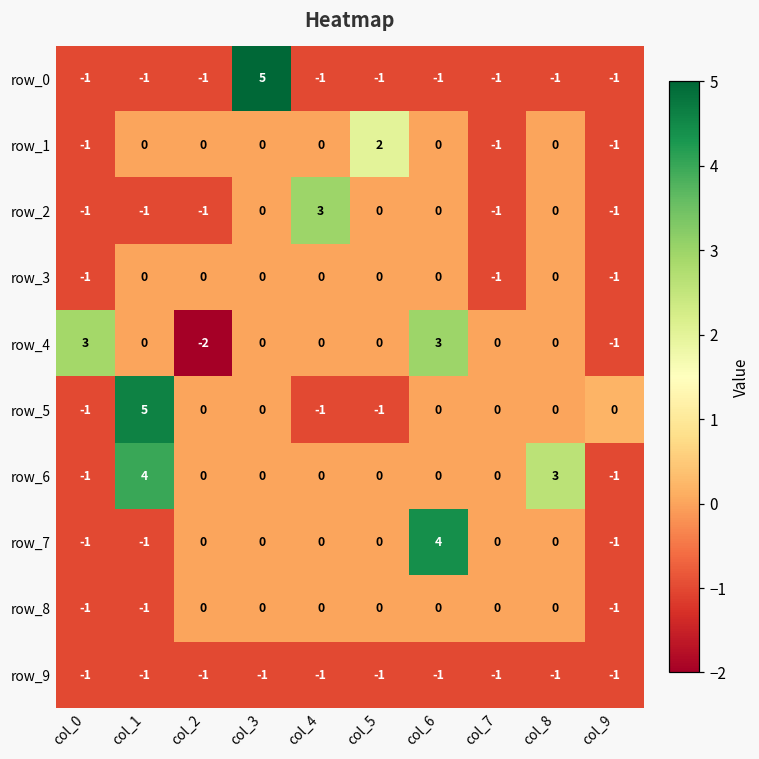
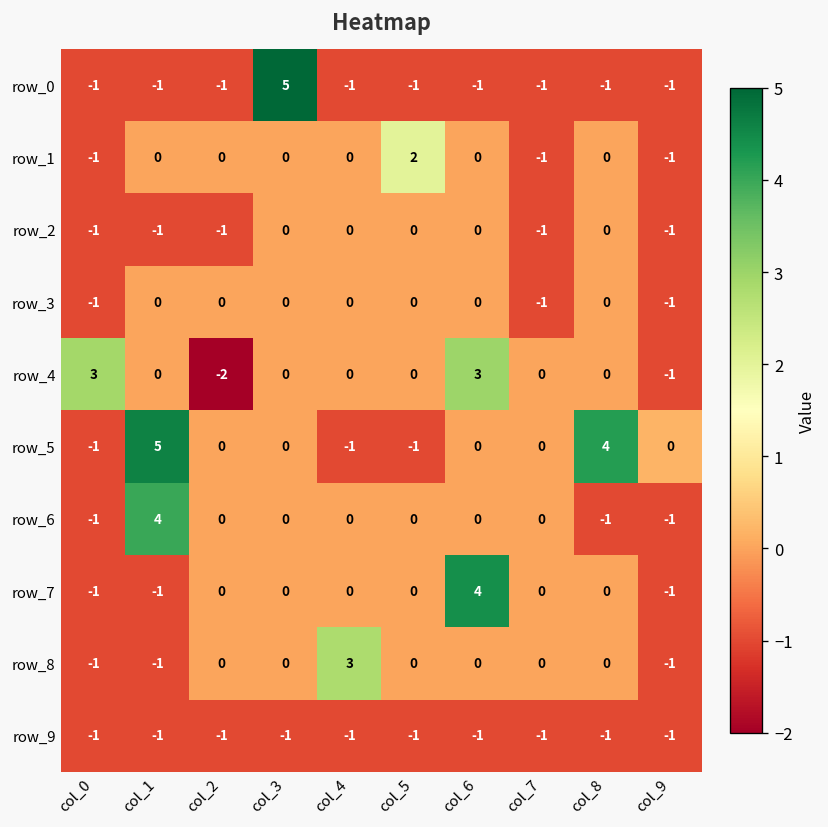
row_2, col_4: 3 -> 0
row_5, col_8: 0 -> 4
row_6, col_8: 3 -> -1
row_8, col_4: 0 -> 3
